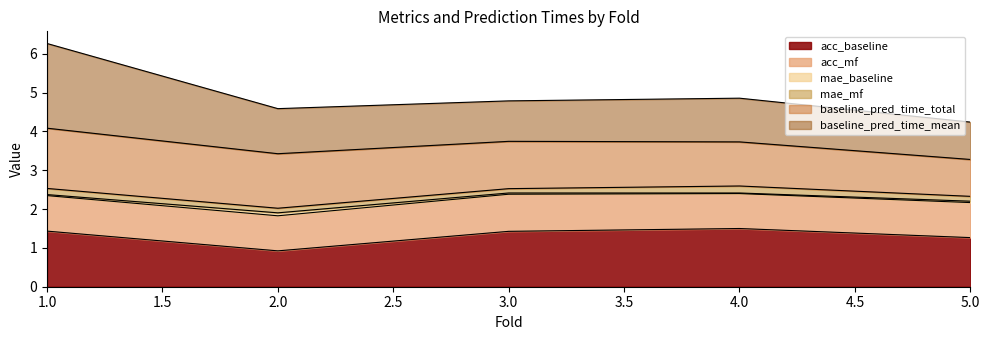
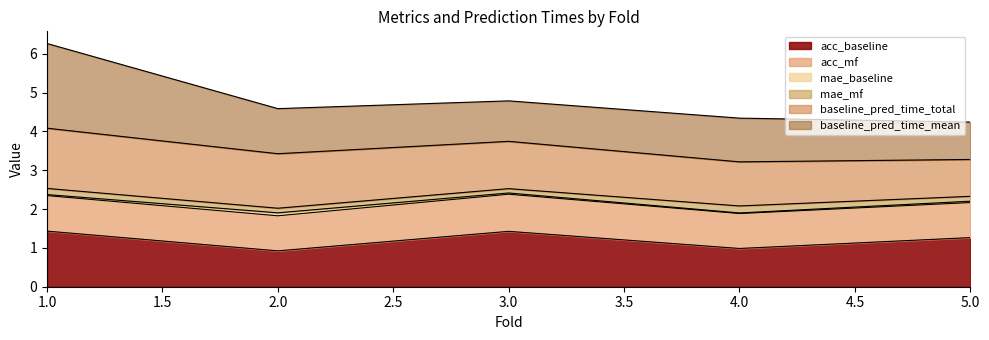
acc_baseline, 4.0: 1.5 -> 1.0
